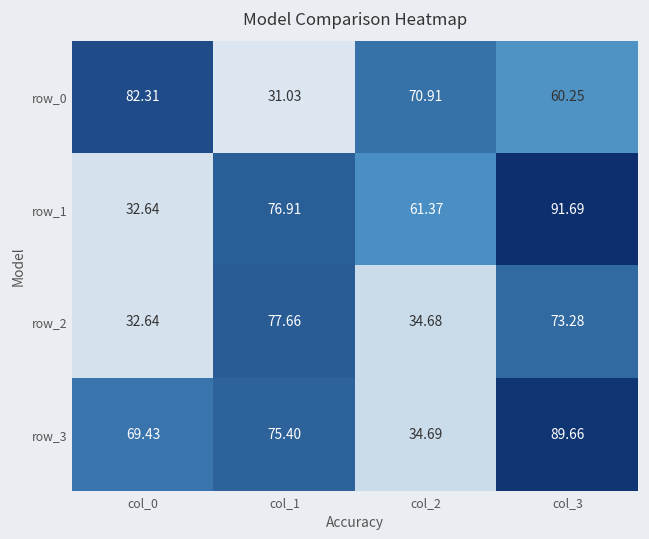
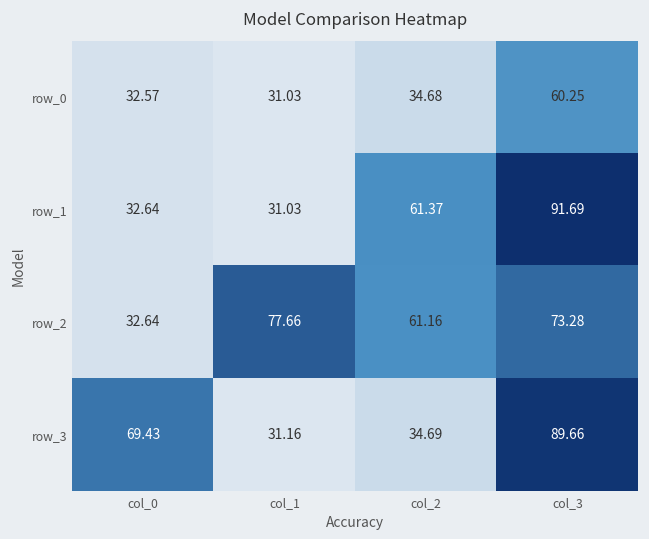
row_0, col_0: 82.31 -> 32.57
row_0, col_2: 70.91 -> 34.68
row_1, col_1: 76.91 -> 31.03
row_2, col_2: 34.68 -> 61.16
row_3, col_1: 75.40 -> 31.16
